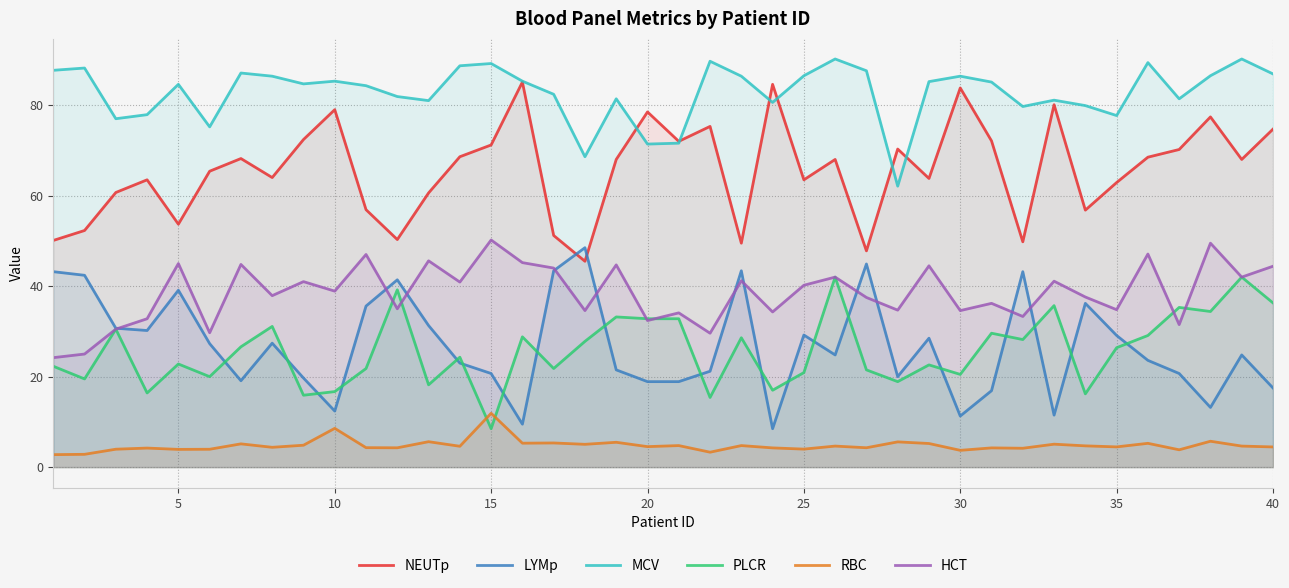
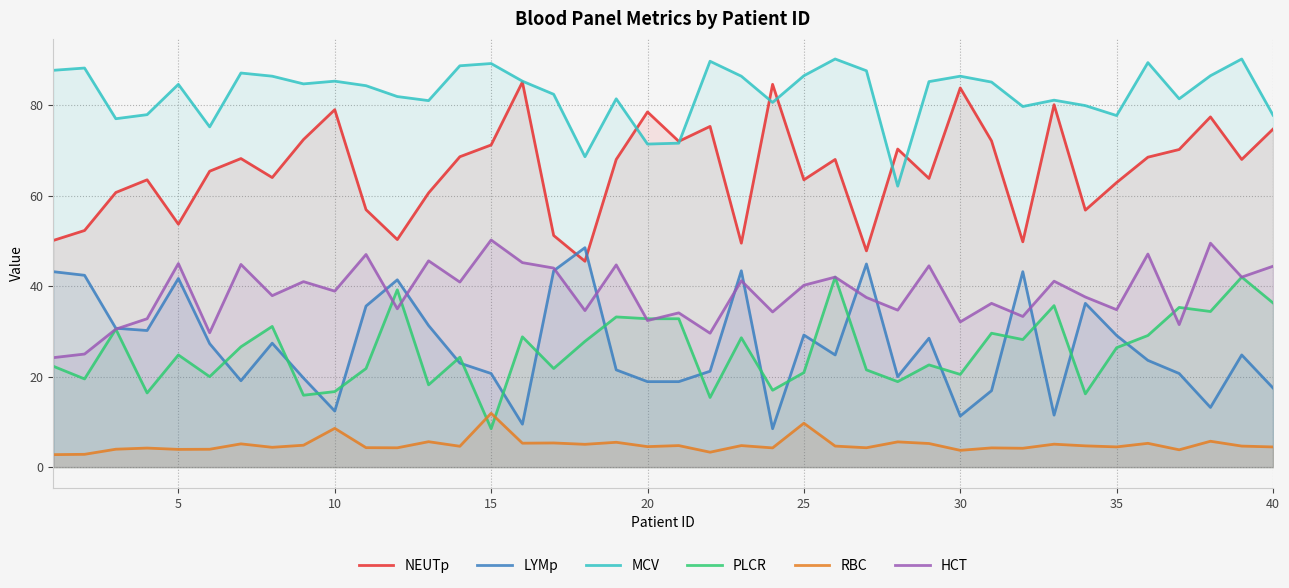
LYMp, 5: 39 -> 42
PLCR, 5: 23 -> 25
RBC, 25: 4 -> 10
HCT, 30: 35 -> 32
MCV, 40: 87 -> 78
